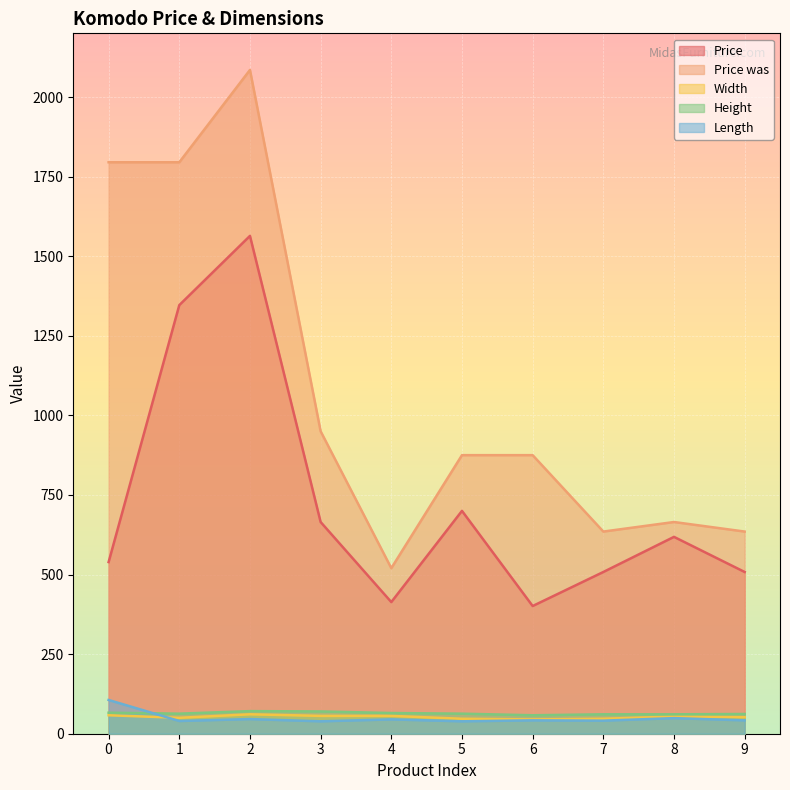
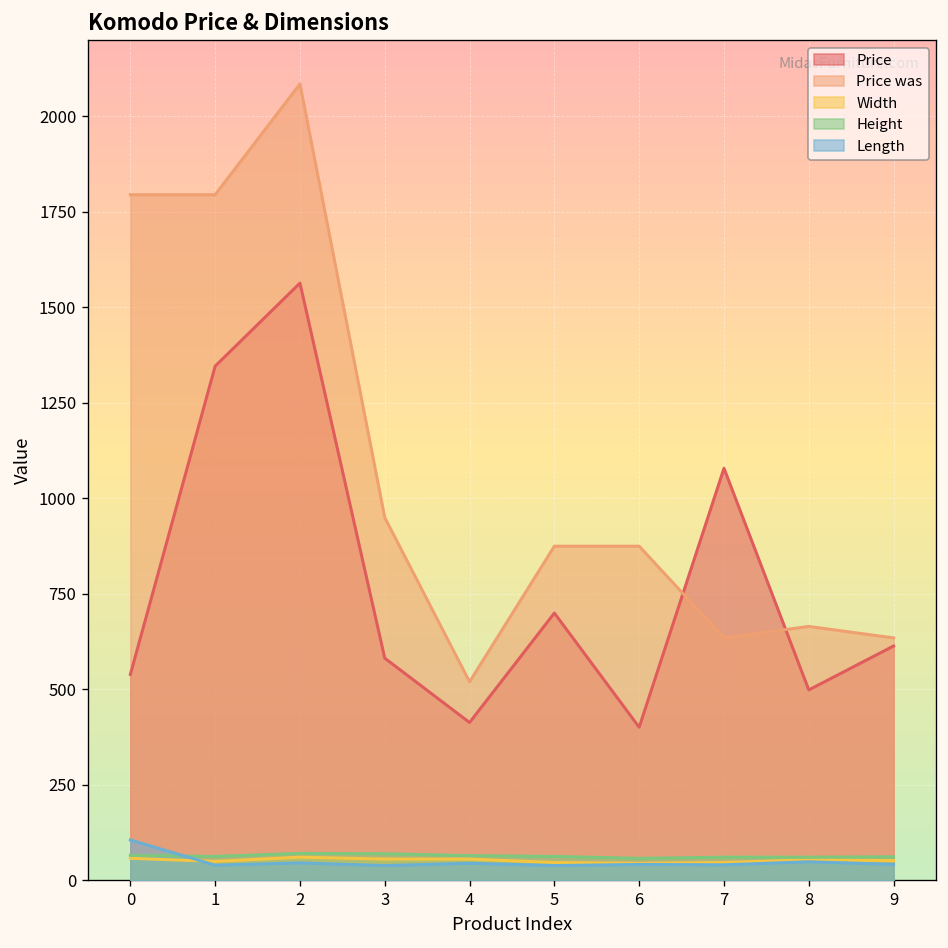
Price, 3: 670 -> 580
Price, 7: 510 -> 1080
Price, 8: 620 -> 500
Price, 9: 510 -> 610
